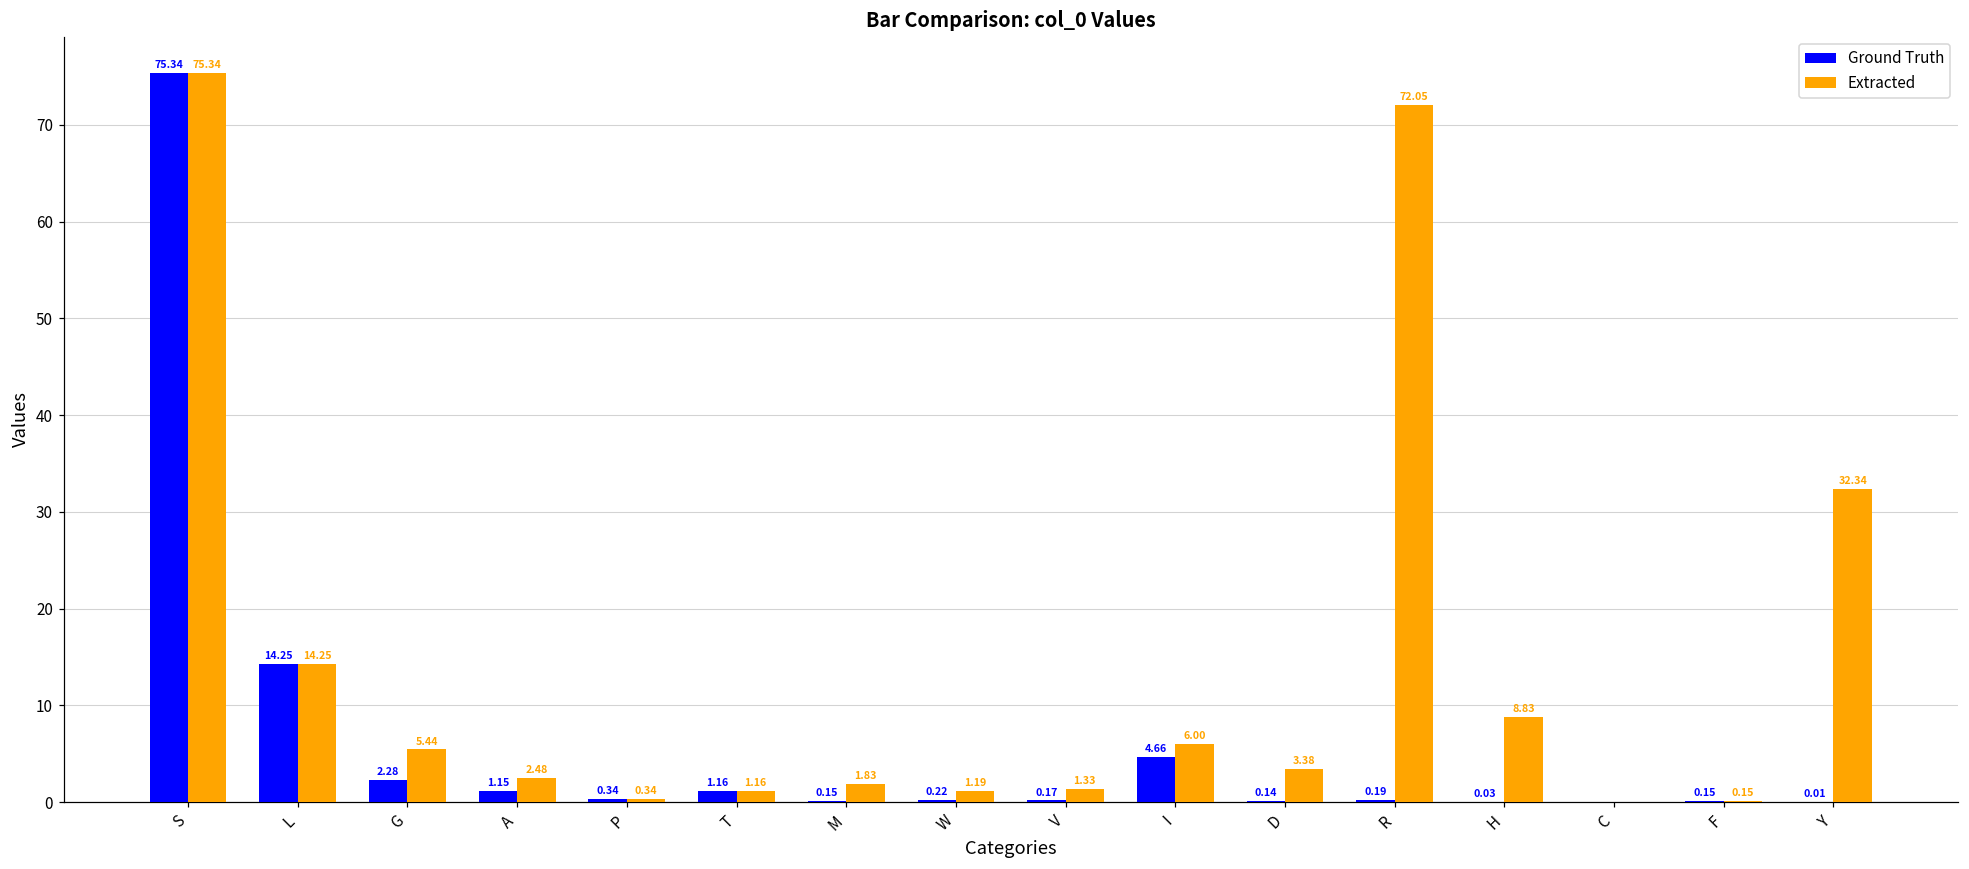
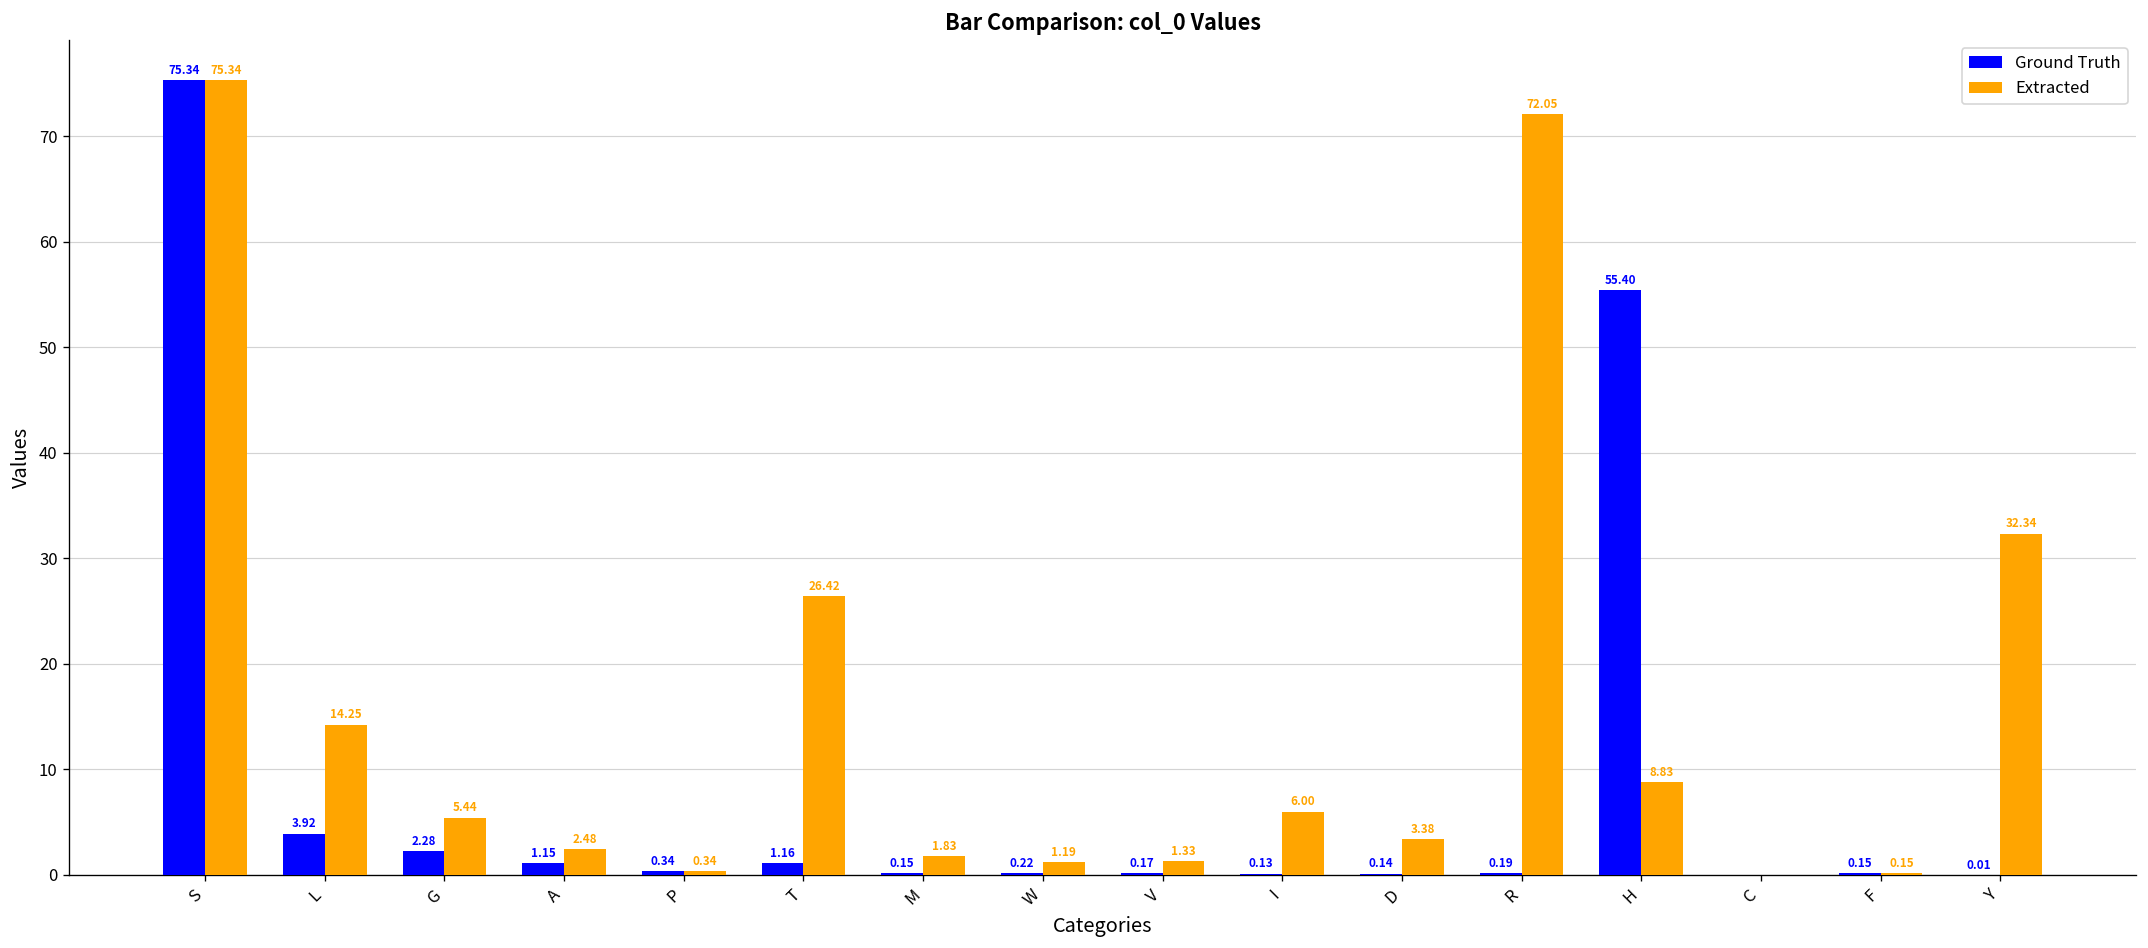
Ground Truth, L: 14.25 -> 3.92
Extracted, T: 1.16 -> 26.42
Ground Truth, I: 4.66 -> 0.13
Ground Truth, H: 0.03 -> 55.40
